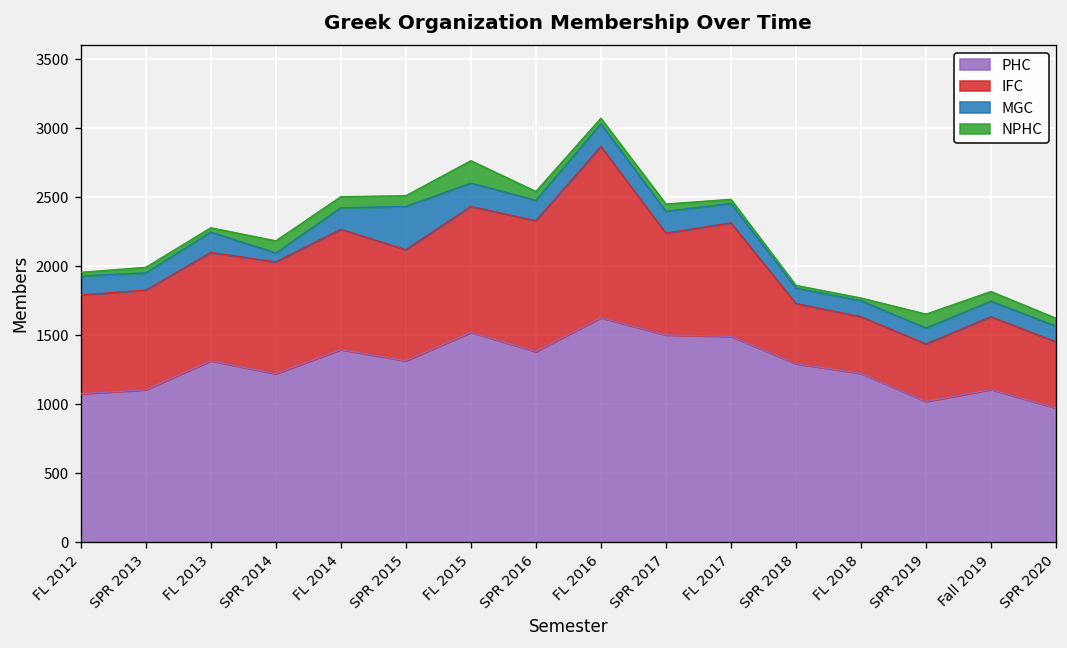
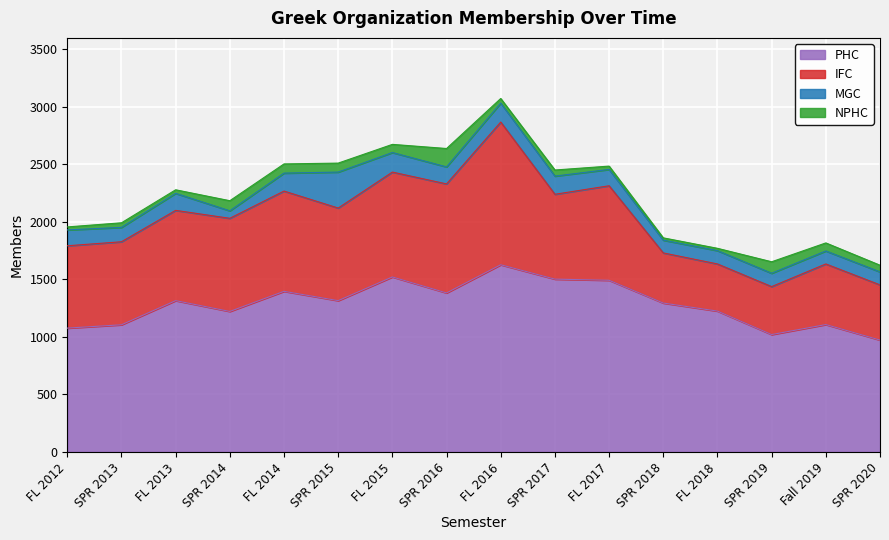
NPHC, FL 2015: 160 -> 70
NPHC, SPR 2016: 60 -> 160
